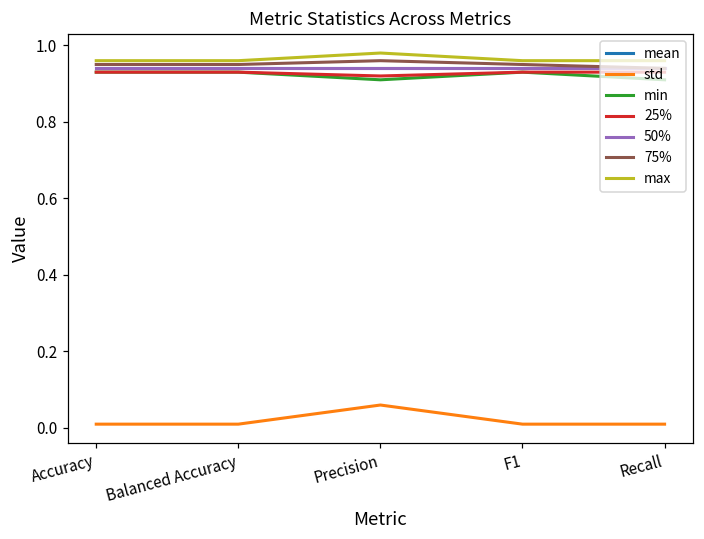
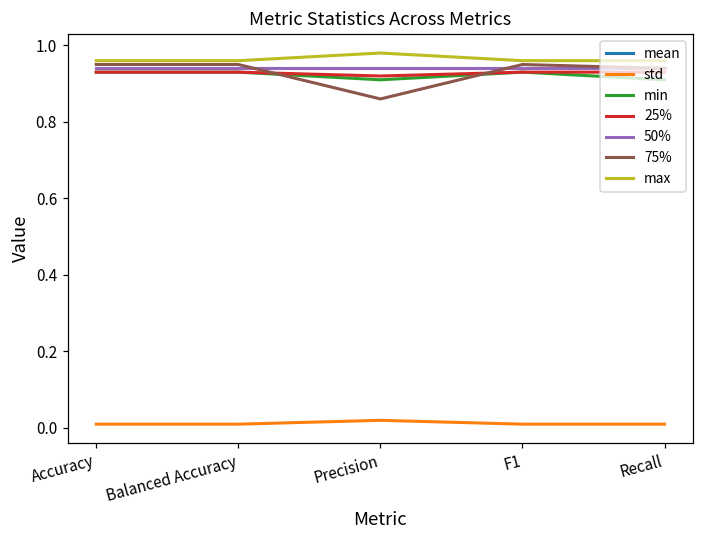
std, Precision: 0.06 -> 0.02
75%, Precision: 0.96 -> 0.86
